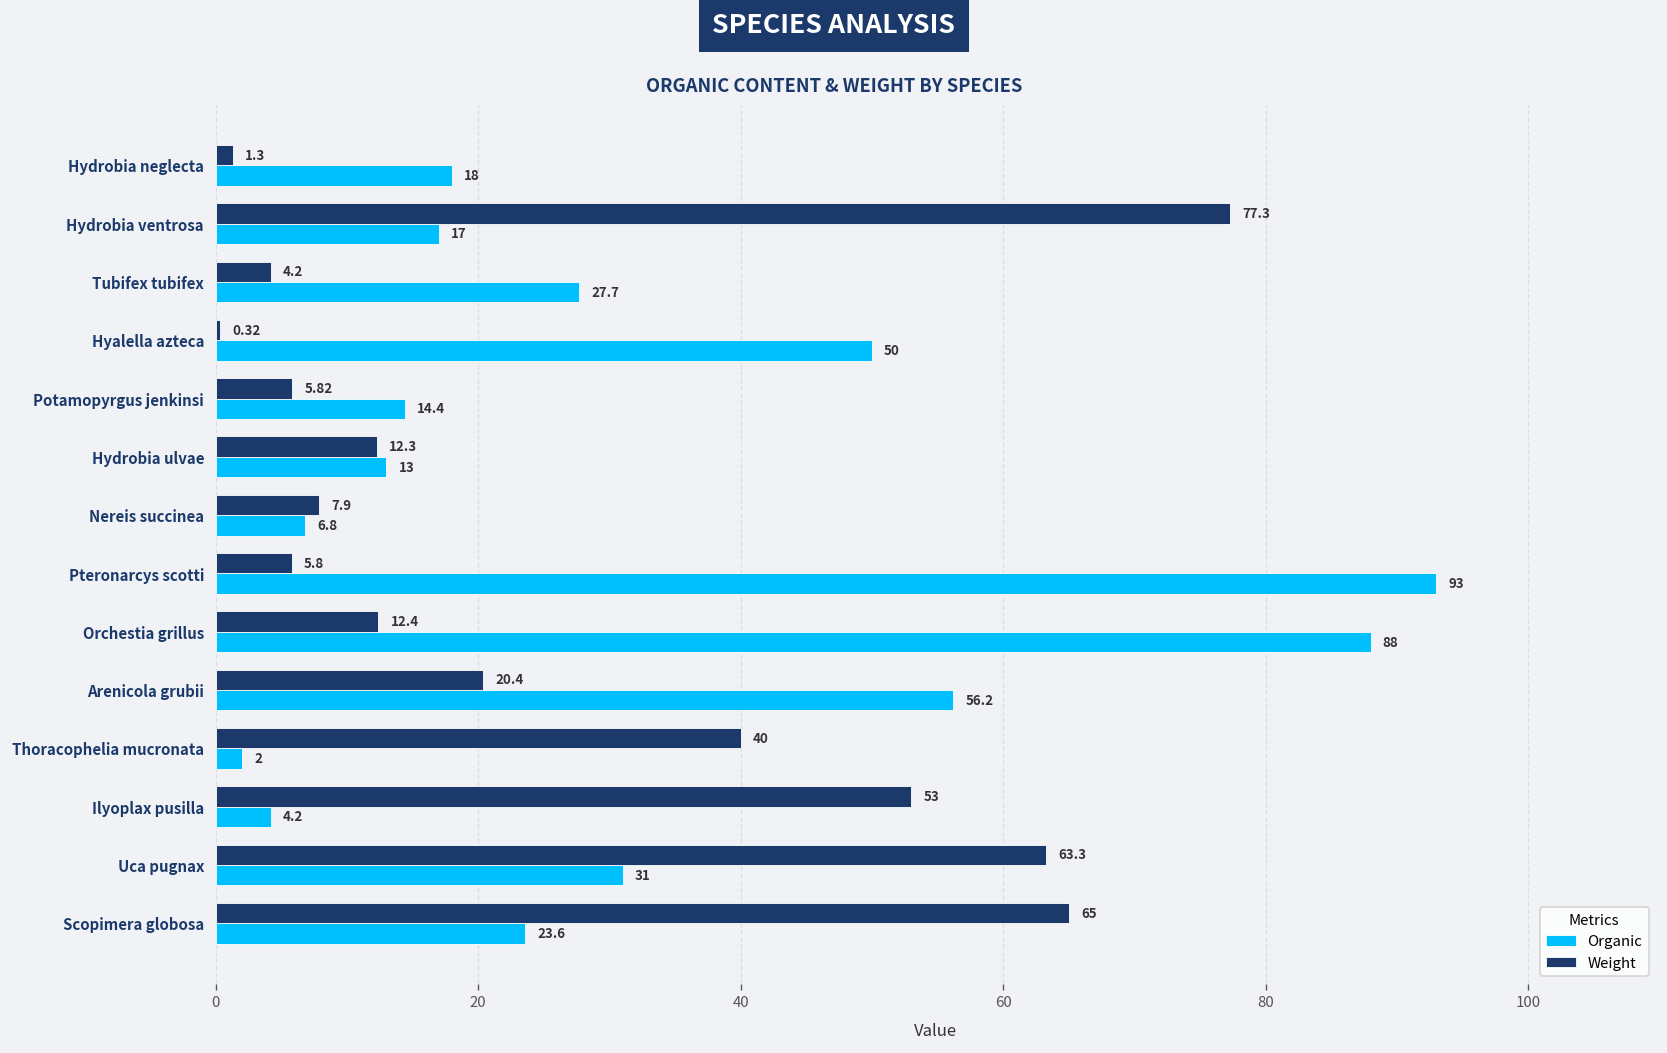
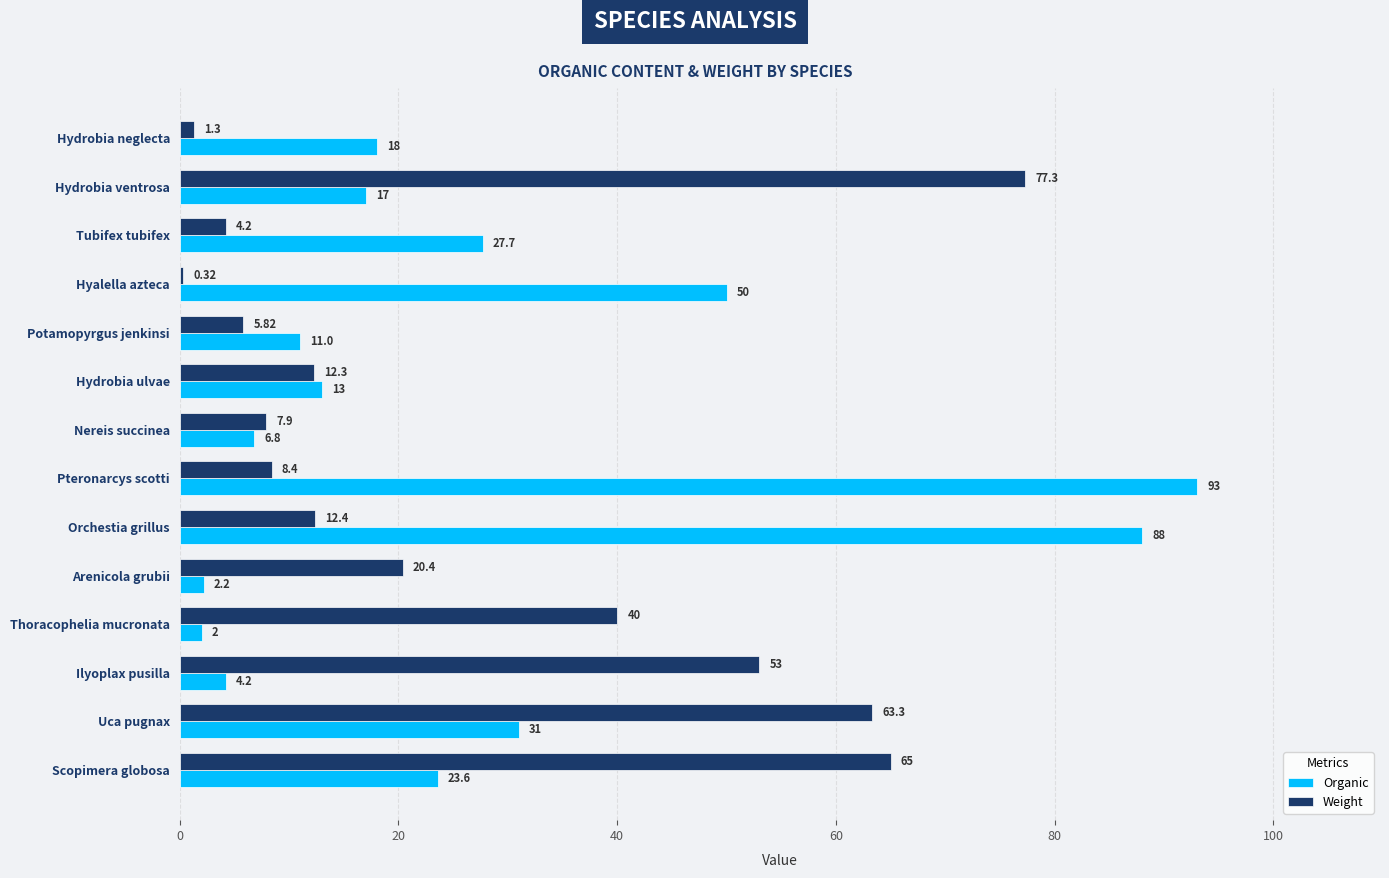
Organic, Potamopyrgus jenkinsi: 14.4 -> 11.0
Weight, Pteronarcys scotti: 5.8 -> 8.4
Organic, Arenicola grubii: 56.2 -> 2.2
